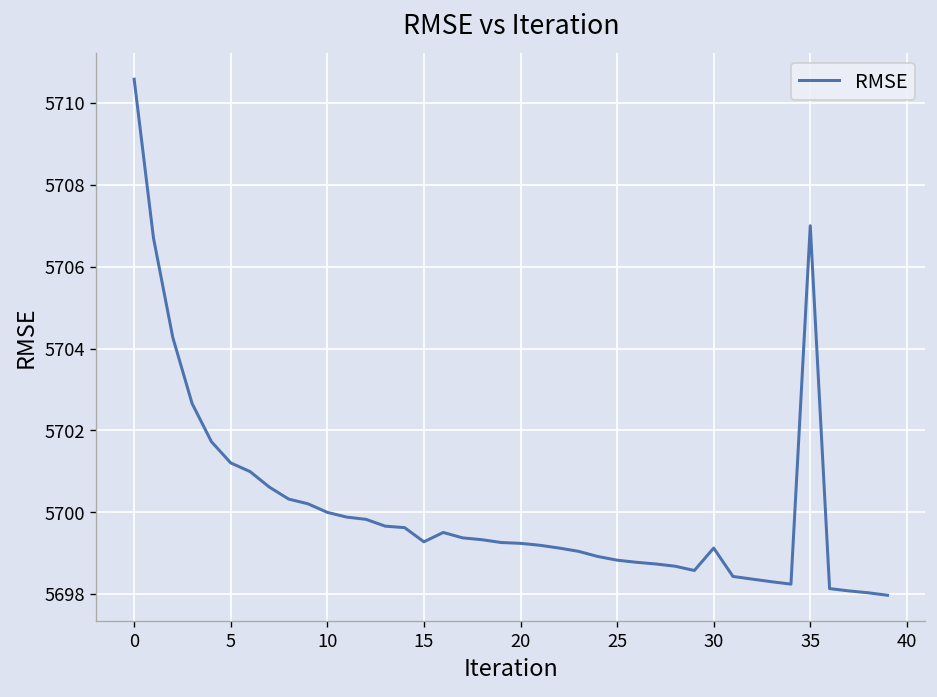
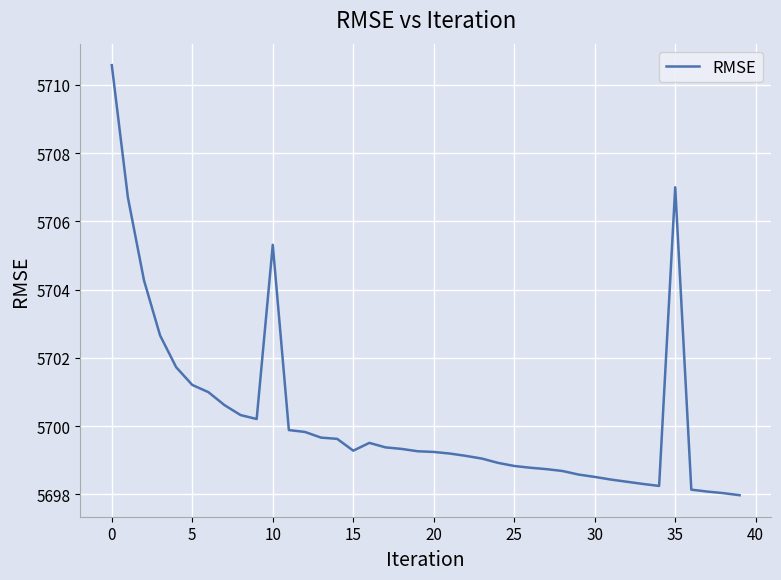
10: 5700.0 -> 5705.3
30: 5699.1 -> 5698.5
